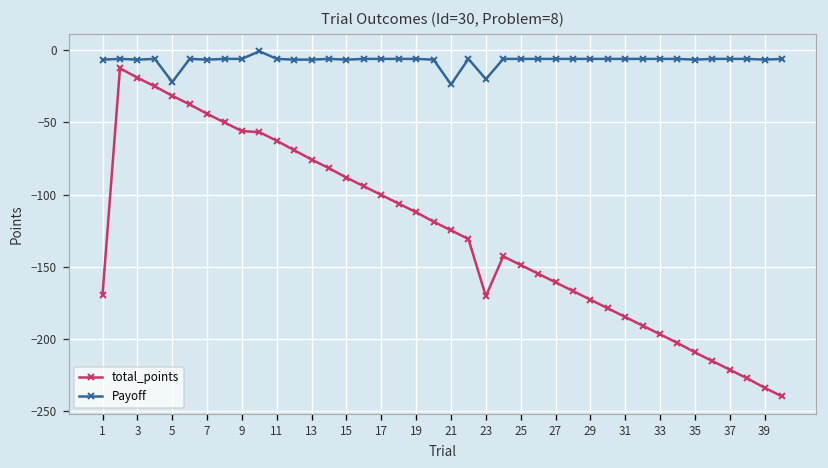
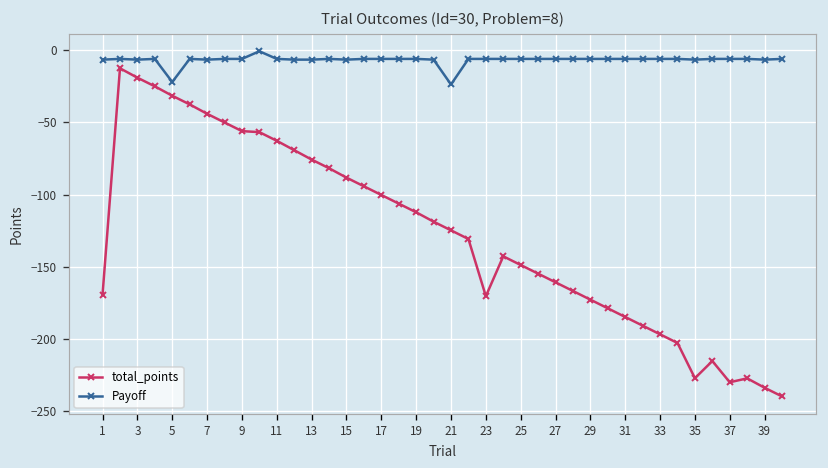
Payoff, 23: -20 -> -6
total_points, 35: -209 -> -227
total_points, 37: -221 -> -230
